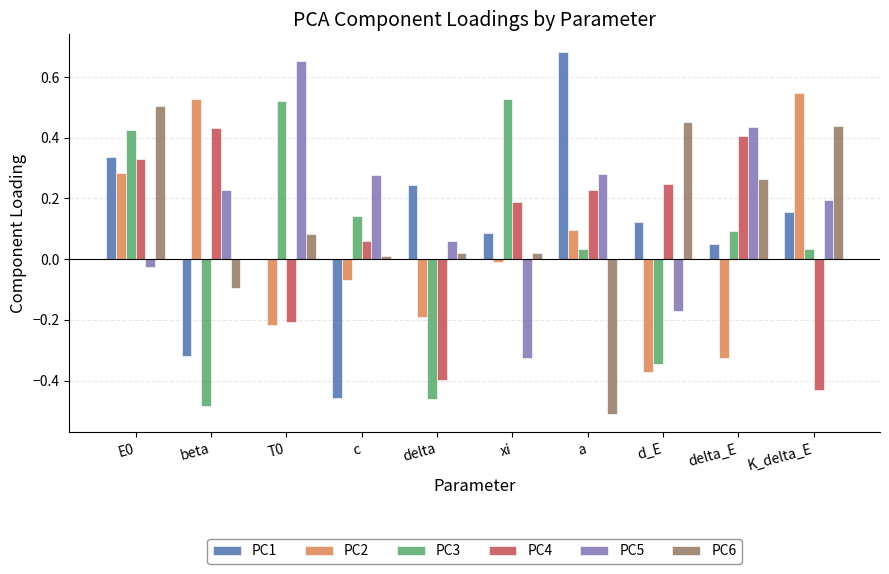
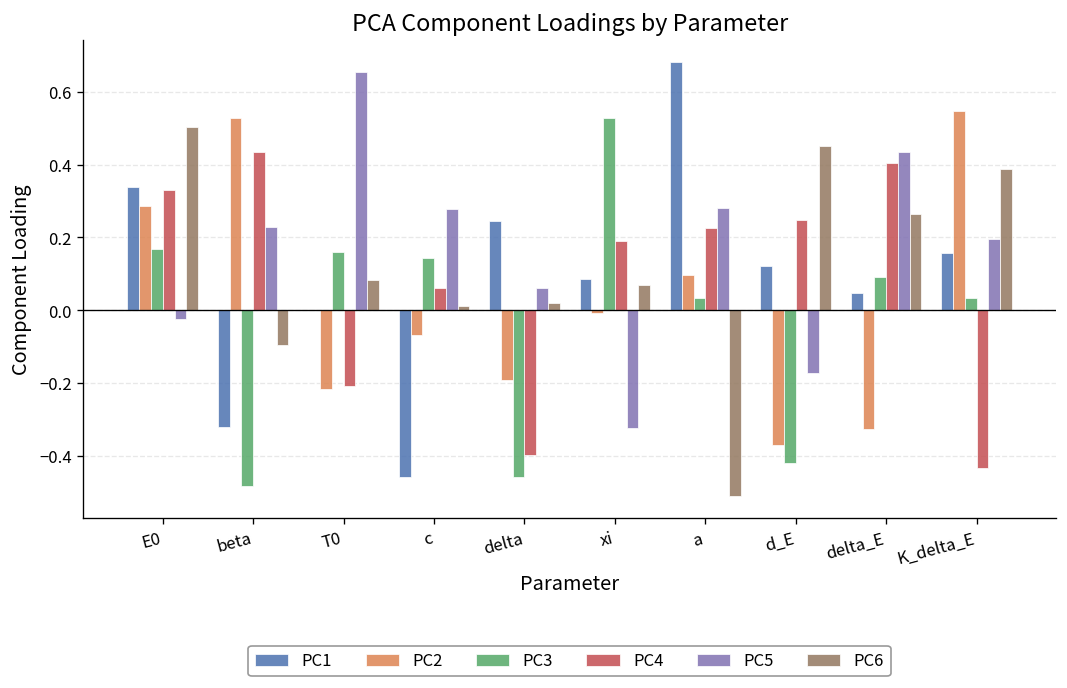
PC3, E0: 0.42 -> 0.17
PC3, T0: 0.52 -> 0.16
PC6, xi: 0.02 -> 0.07
PC3, d_E: -0.34 -> -0.42
PC6, K_delta_E: 0.44 -> 0.39
